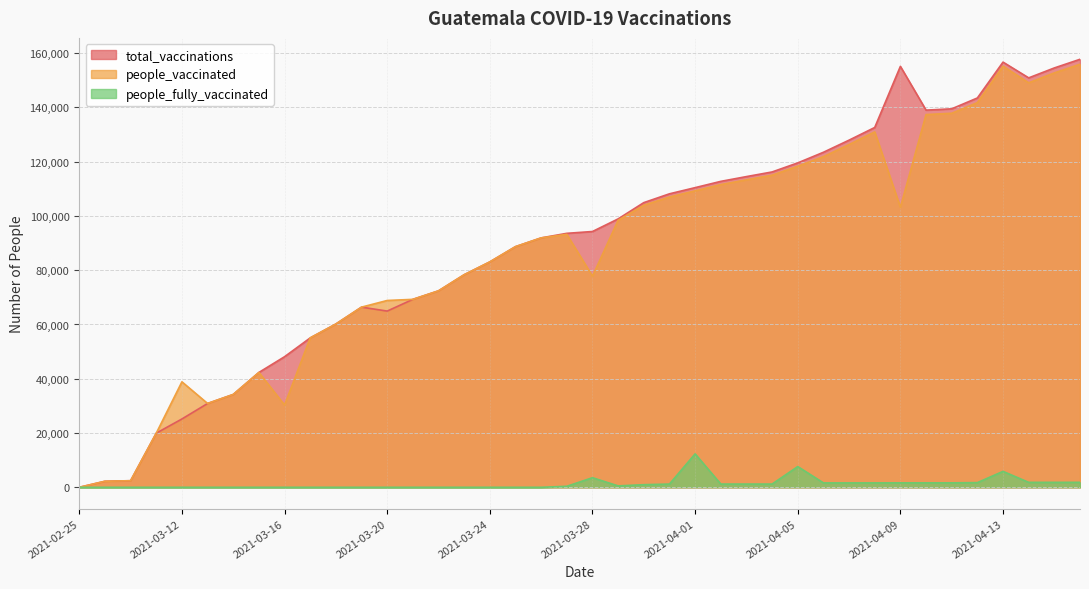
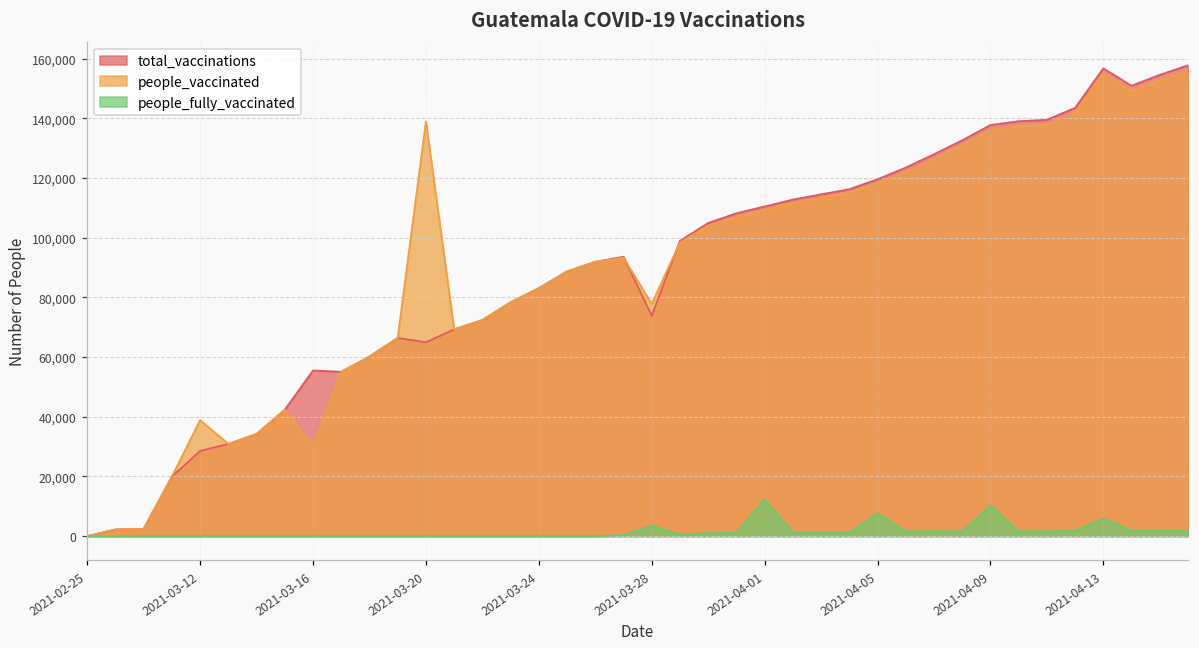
total_vaccinations, 2021-03-12: 25,000 -> 29,000
total_vaccinations, 2021-03-16: 48,000 -> 55,000
people_vaccinated, 2021-03-20: 69,000 -> 139,000
total_vaccinations, 2021-03-28: 94,000 -> 74,000
total_vaccinations, 2021-04-09: 155,000 -> 138,000
people_vaccinated, 2021-04-09: 103,000 -> 136,000
people_fully_vaccinated, 2021-04-09: 2,000 -> 10,000
